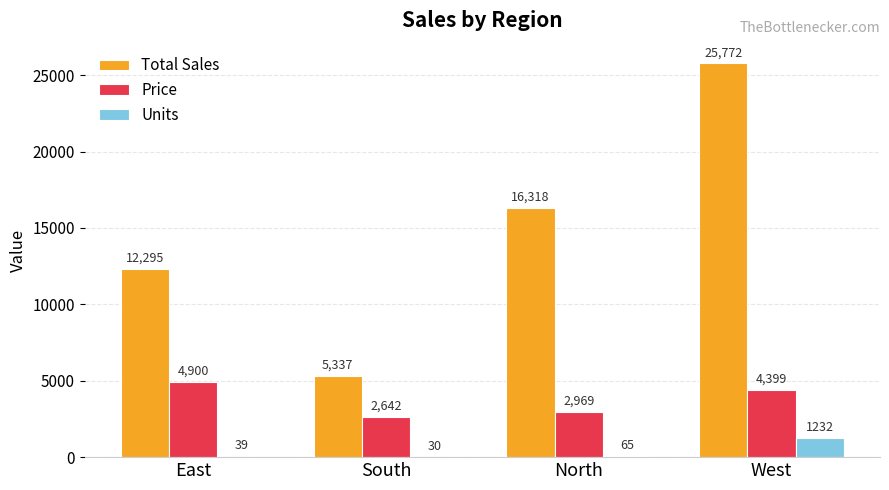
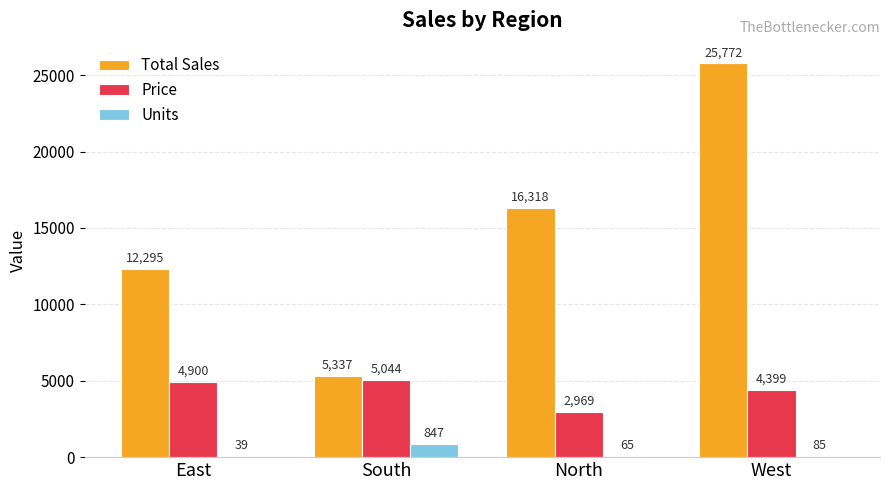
Price, South: 2,642 -> 5,044
Units, South: 30 -> 847
Units, West: 1232 -> 85
